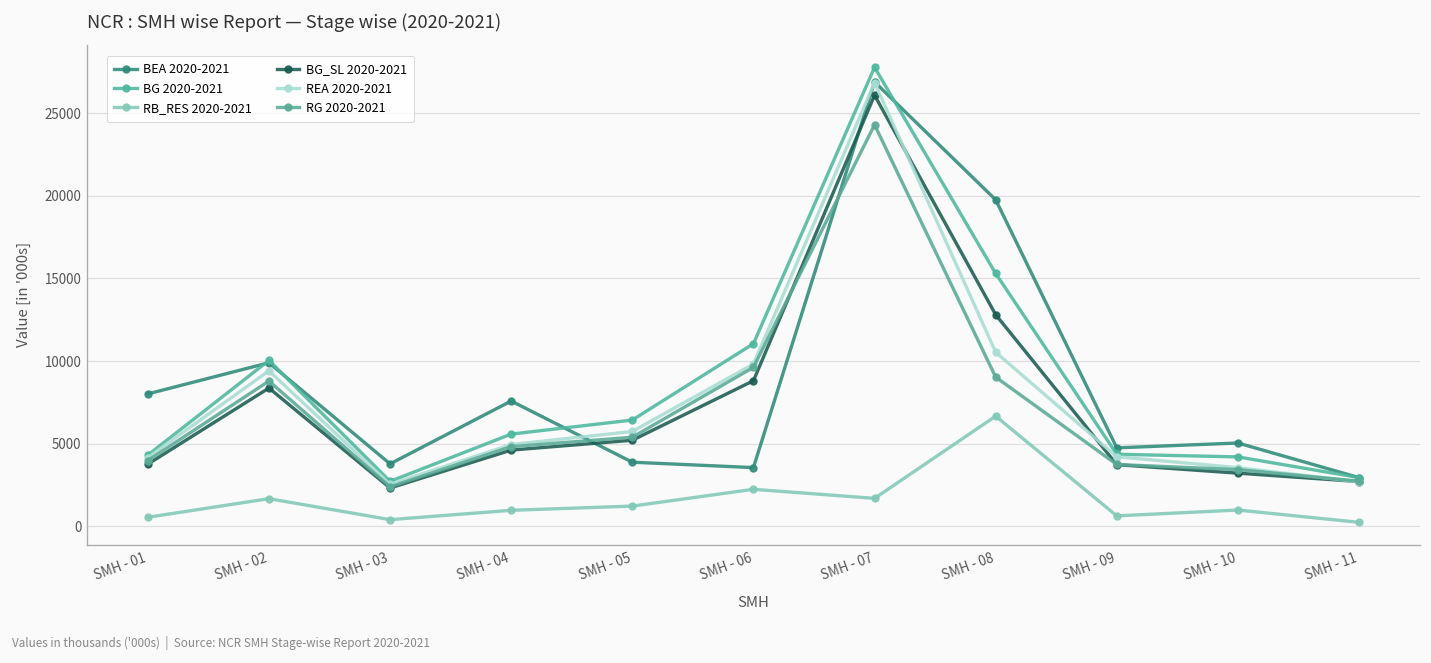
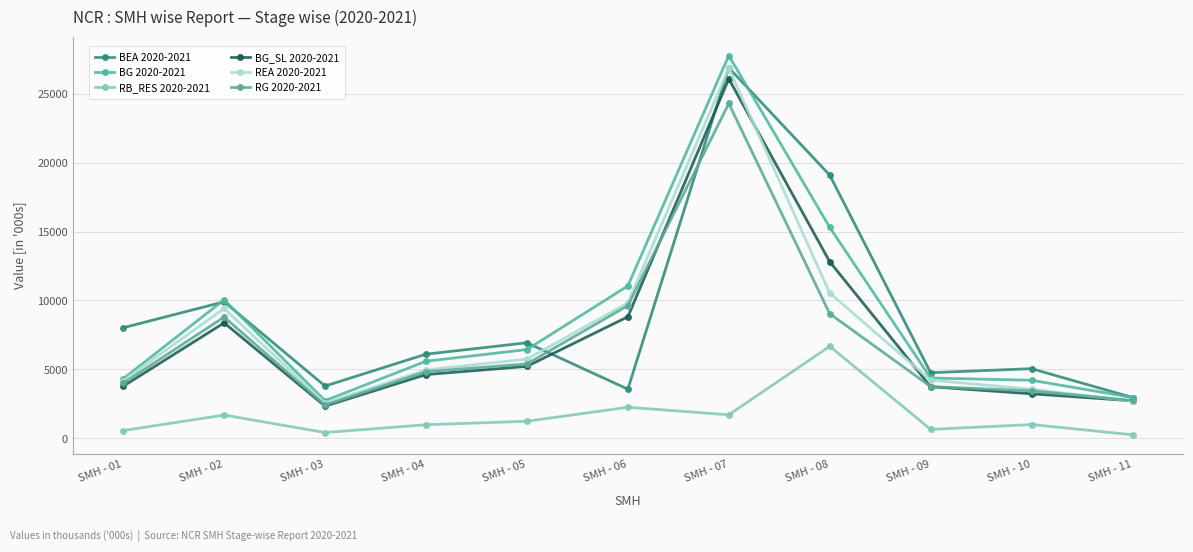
BEA 2020-2021, SMH - 04: 7600 -> 6100
BEA 2020-2021, SMH - 05: 3900 -> 6900
BEA 2020-2021, SMH - 08: 19800 -> 19100
